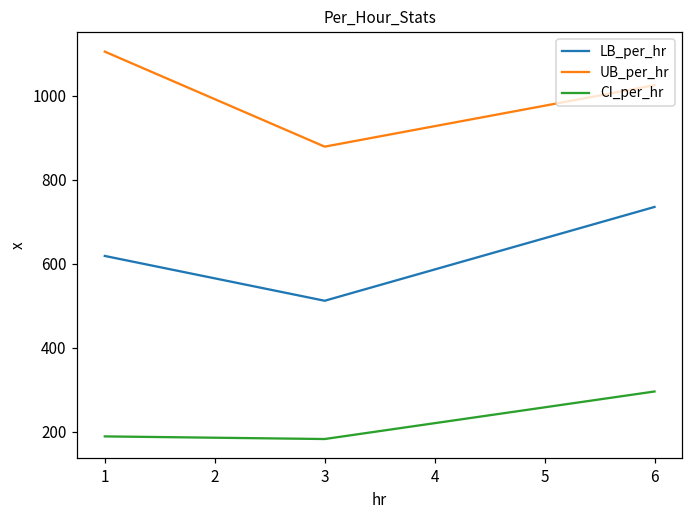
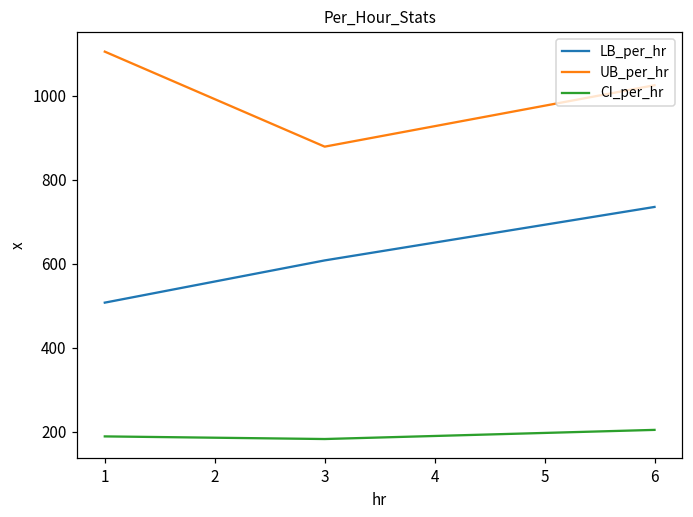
LB_per_hr, 1: 620 -> 510
LB_per_hr, 3: 510 -> 610
CI_per_hr, 6: 300 -> 200
